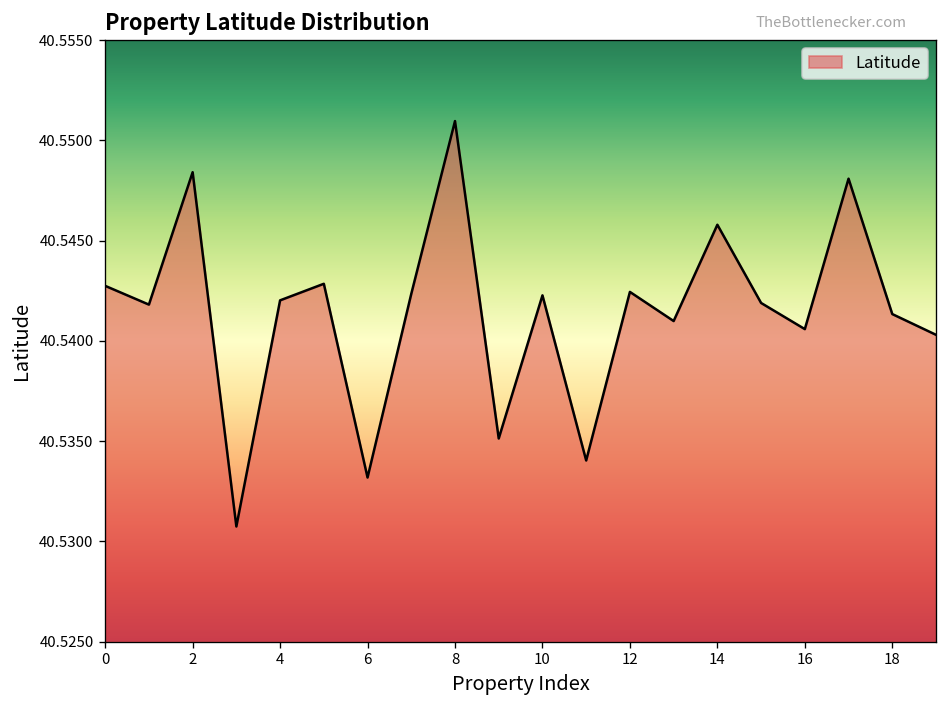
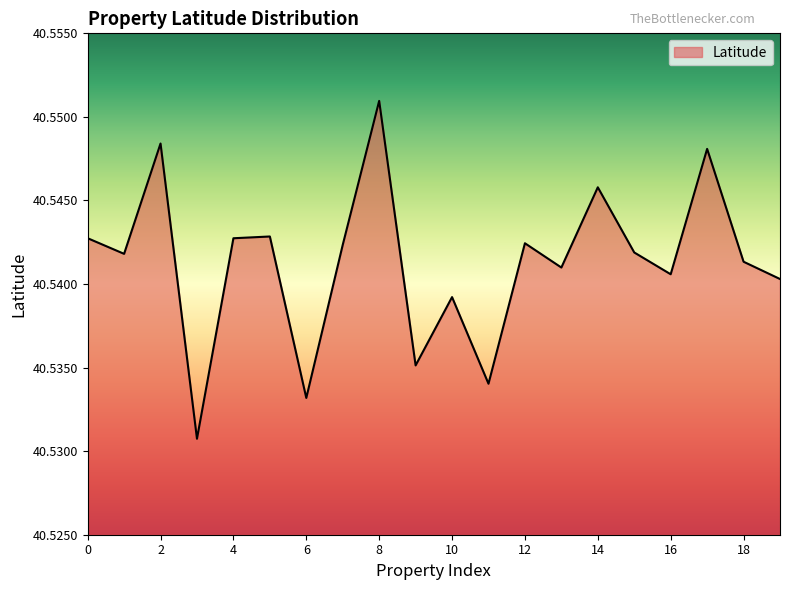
4: 40.5420 -> 40.5427
10: 40.5423 -> 40.5392
